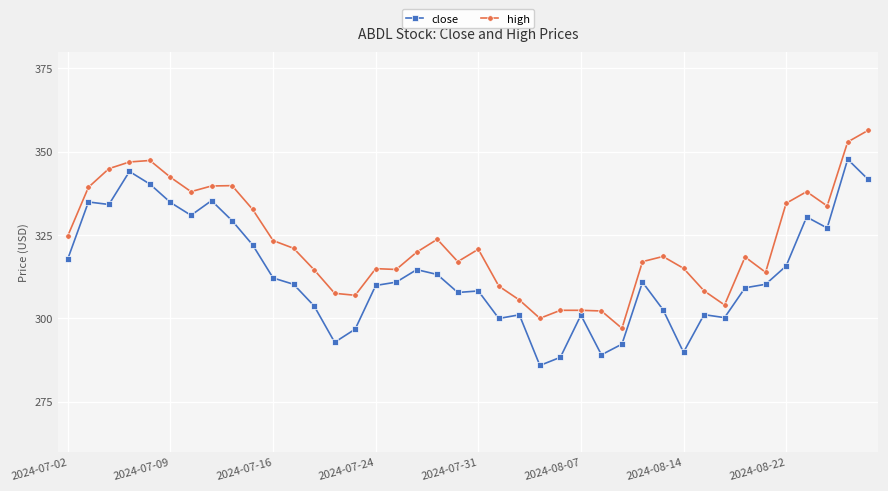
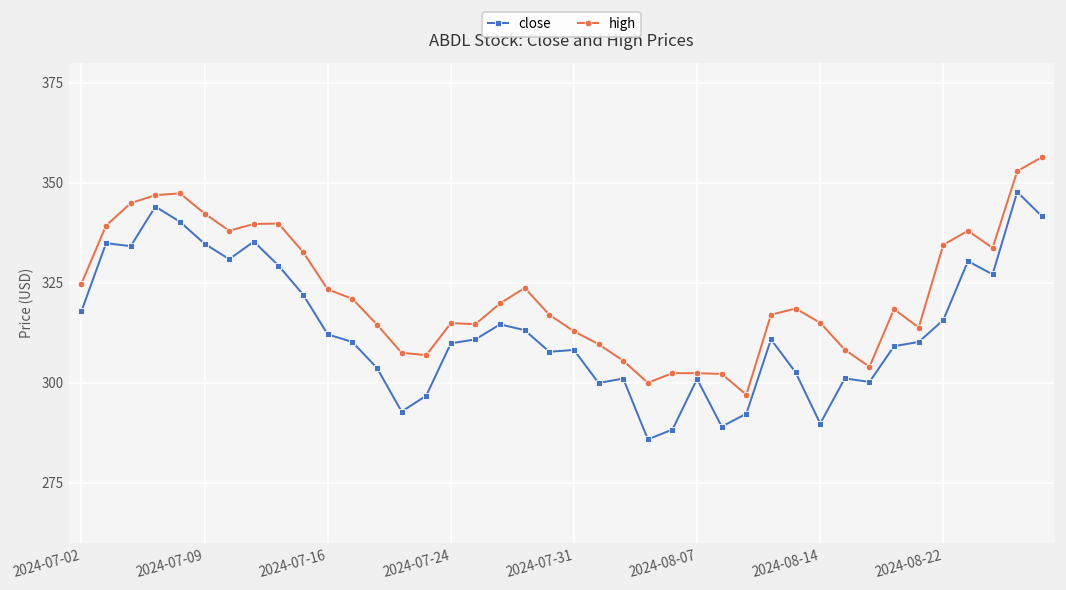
high, 2024-07-31: 321 -> 313
